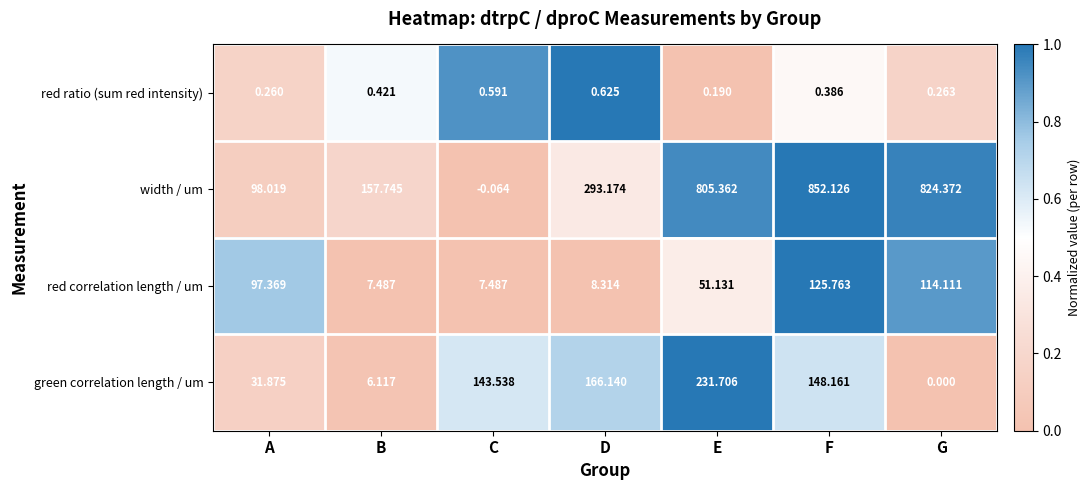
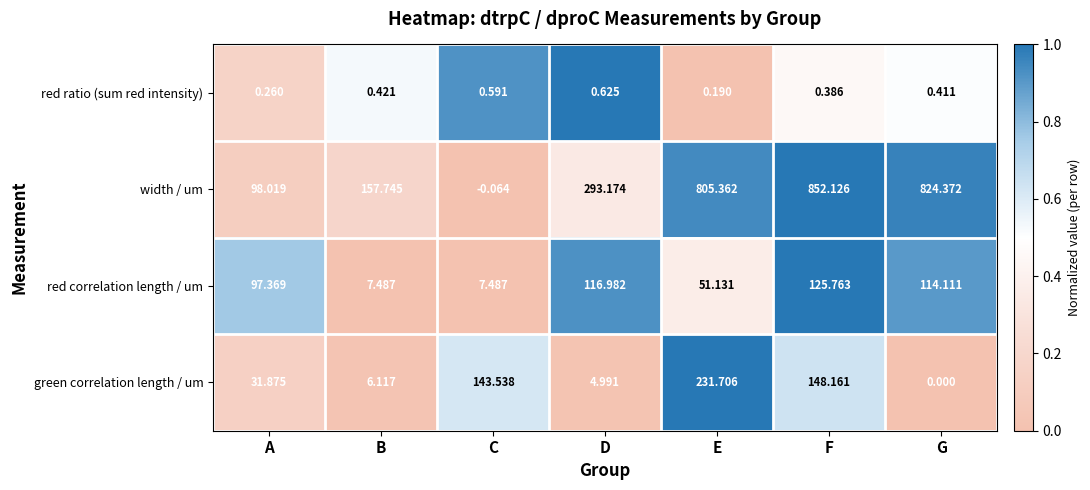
red ratio (sum red intensity), G: 0.263 -> 0.411
red correlation length / um, D: 8.314 -> 116.982
green correlation length / um, D: 166.140 -> 4.991
